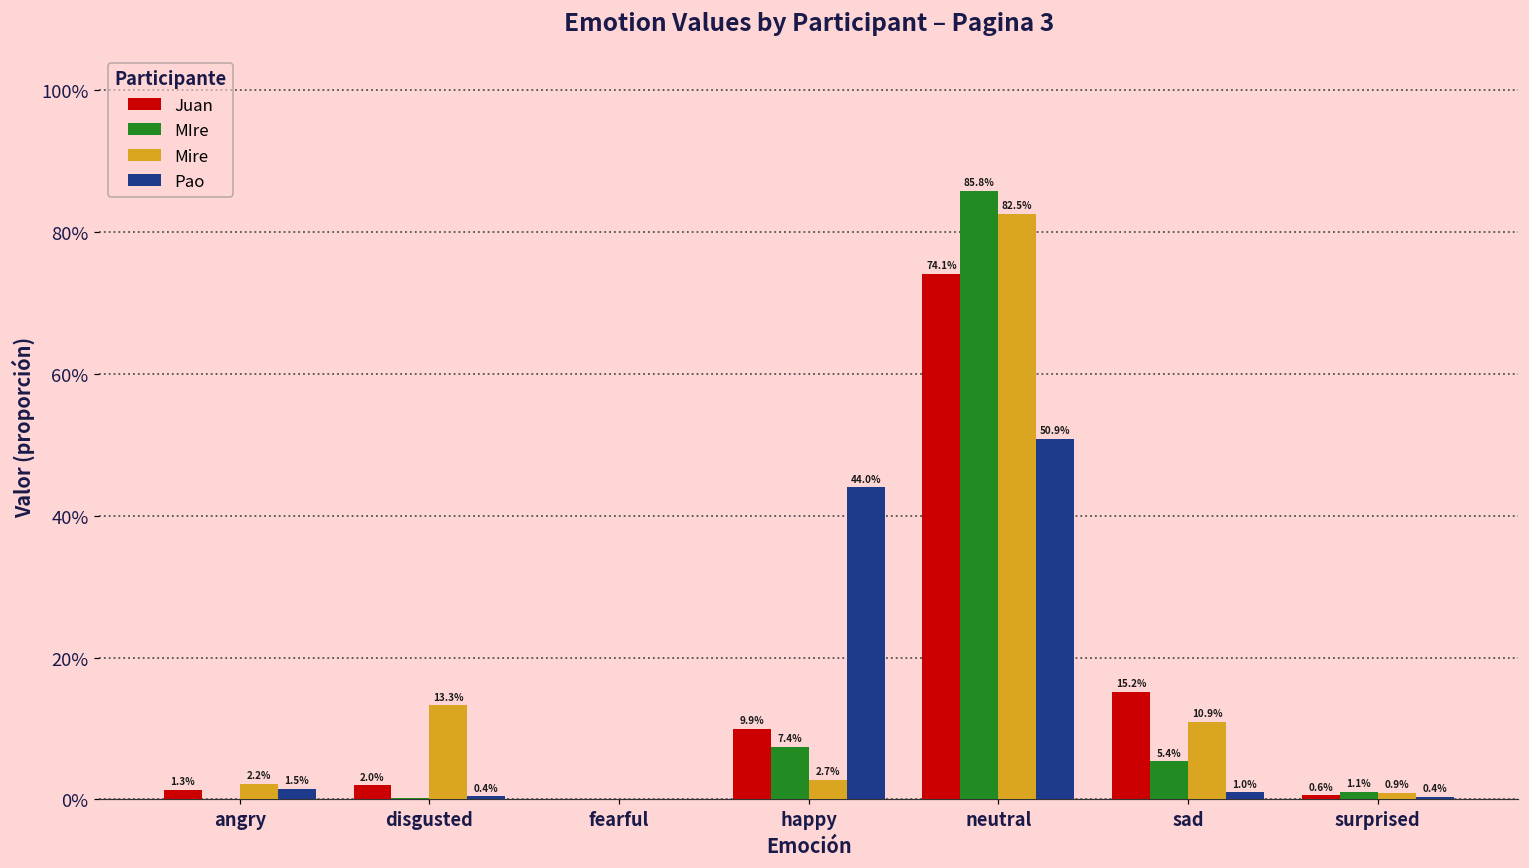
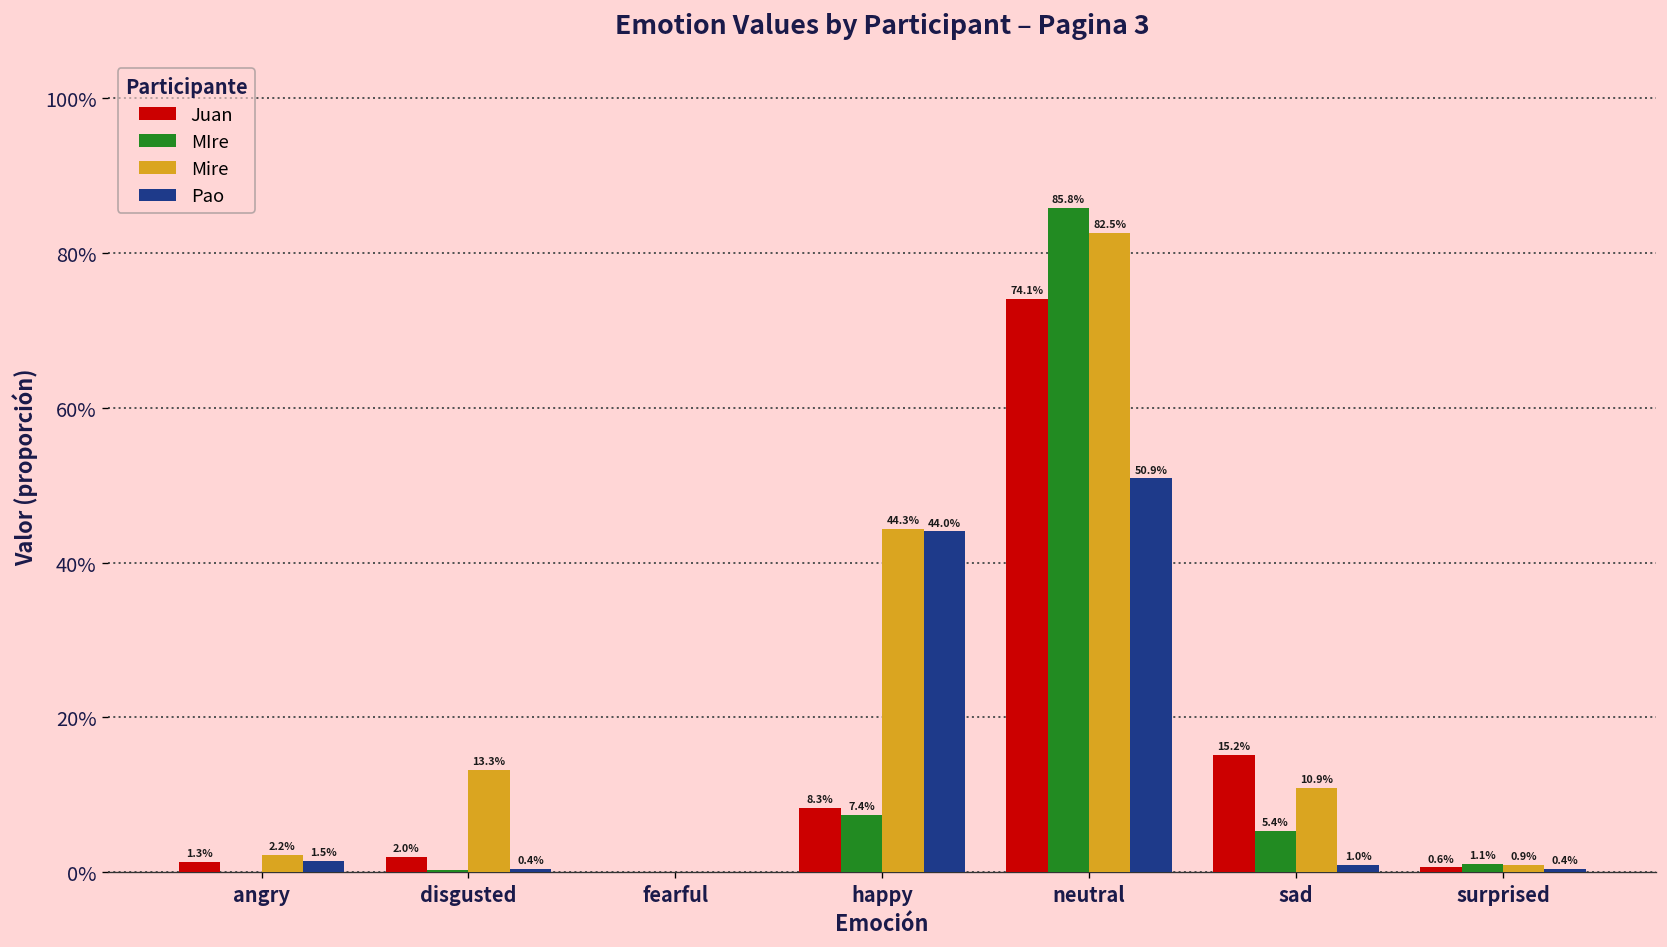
Juan, happy: 9.9% -> 8.3%
Mire, happy: 2.7% -> 44.3%
